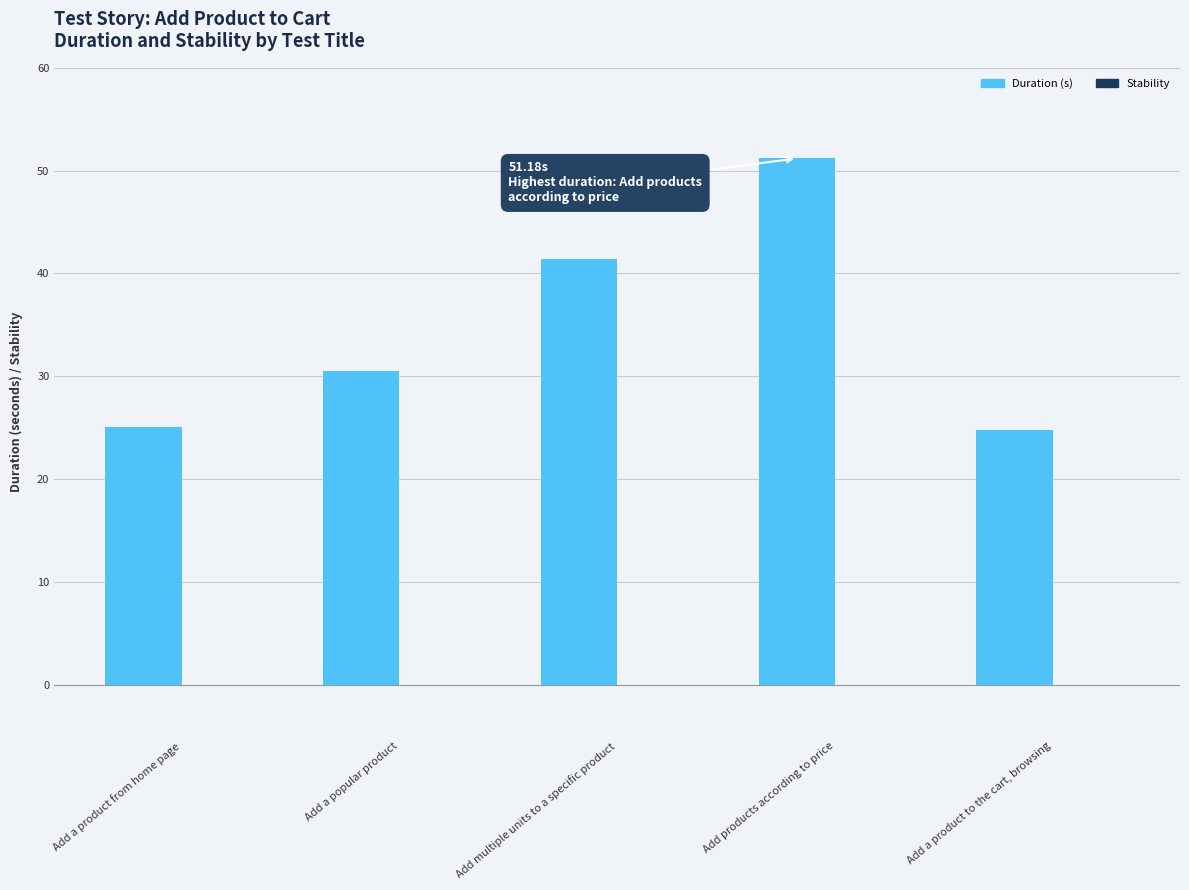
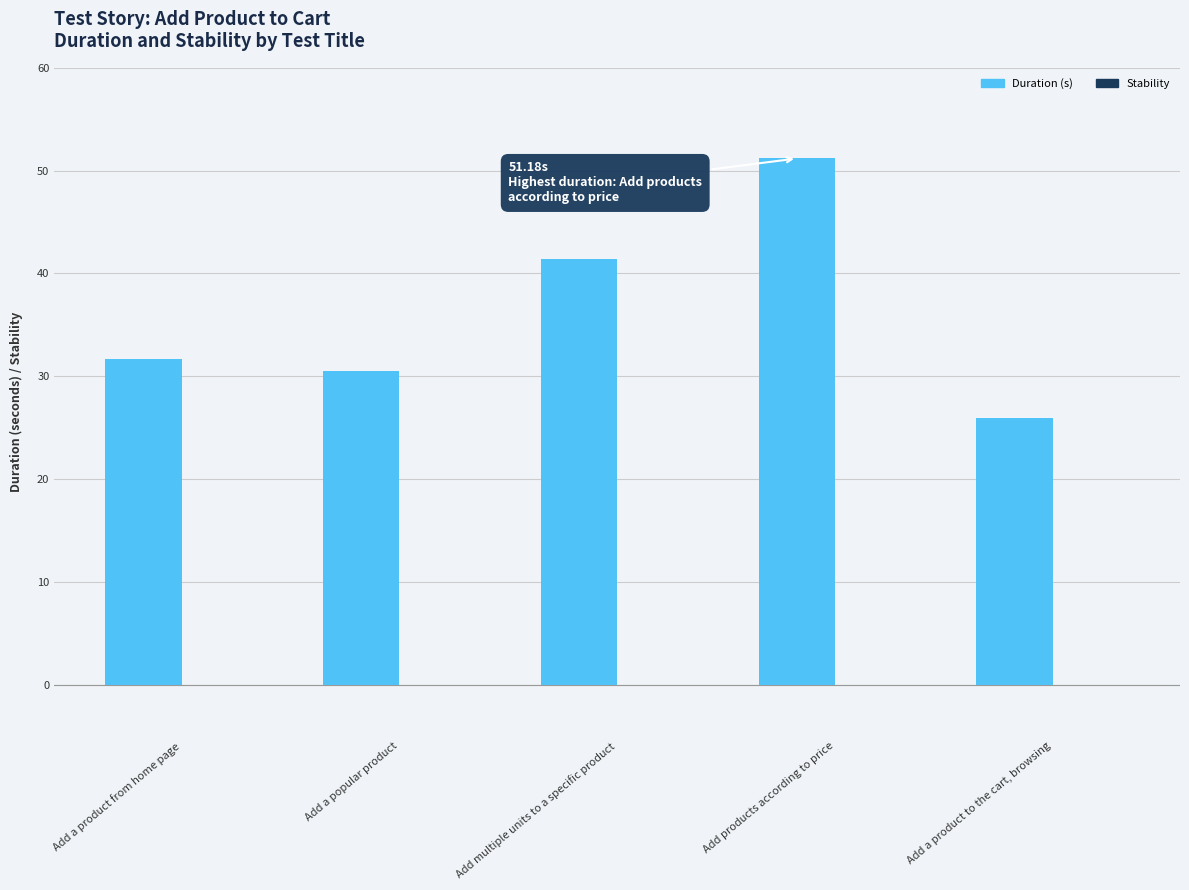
Duration (s), Add a product from home page: 25.1 -> 31.7
Duration (s), Add a product to the cart, browsing: 24.8 -> 25.9
